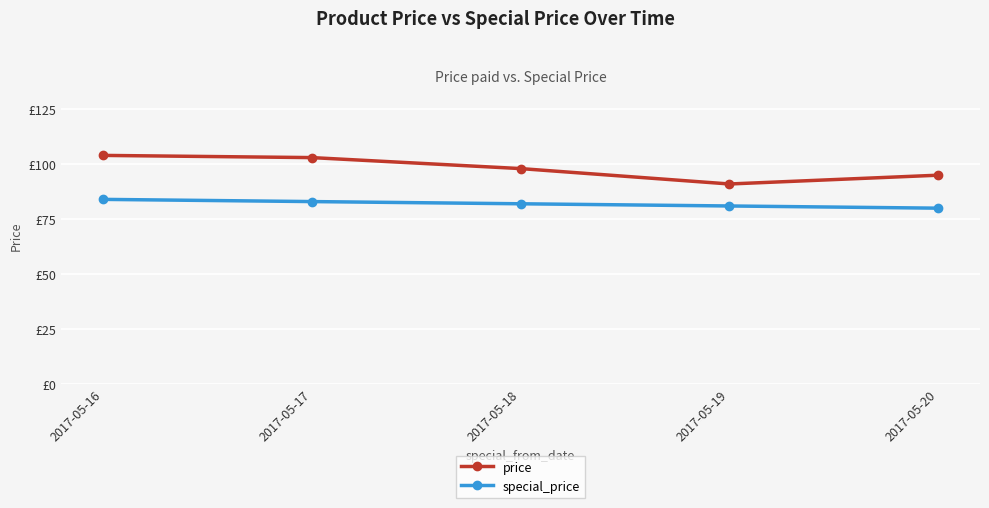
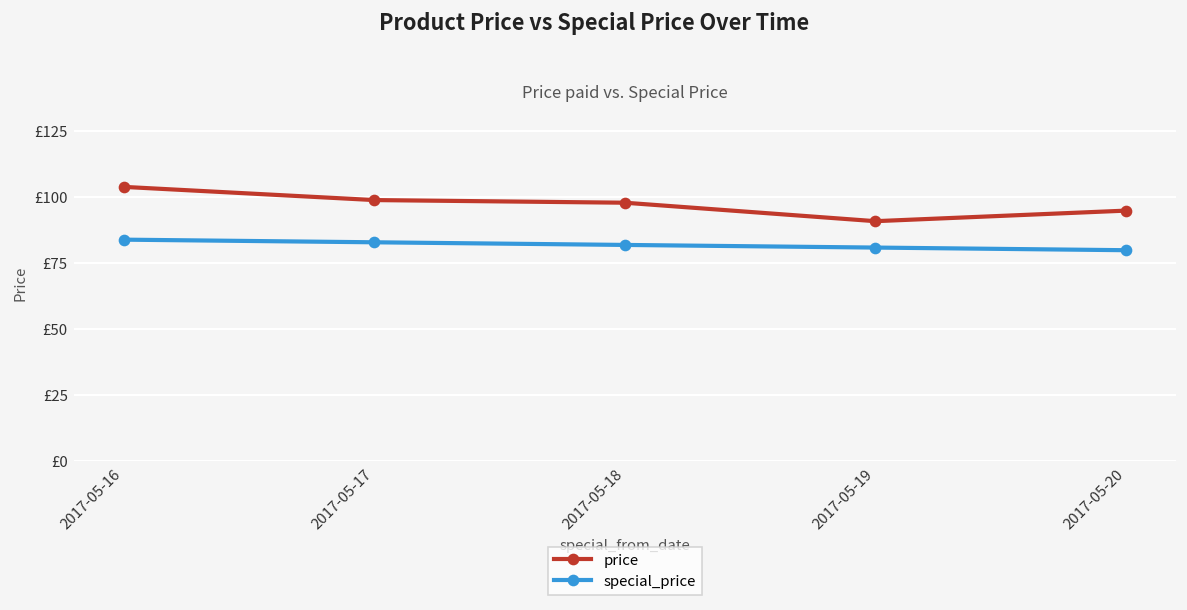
price, 2017-05-17: £103 -> £99
